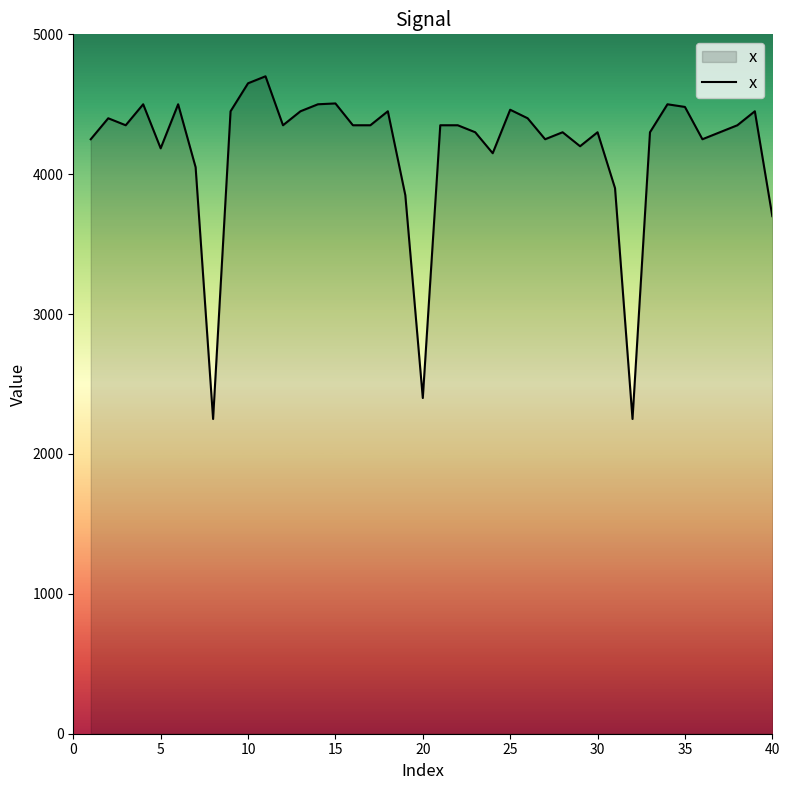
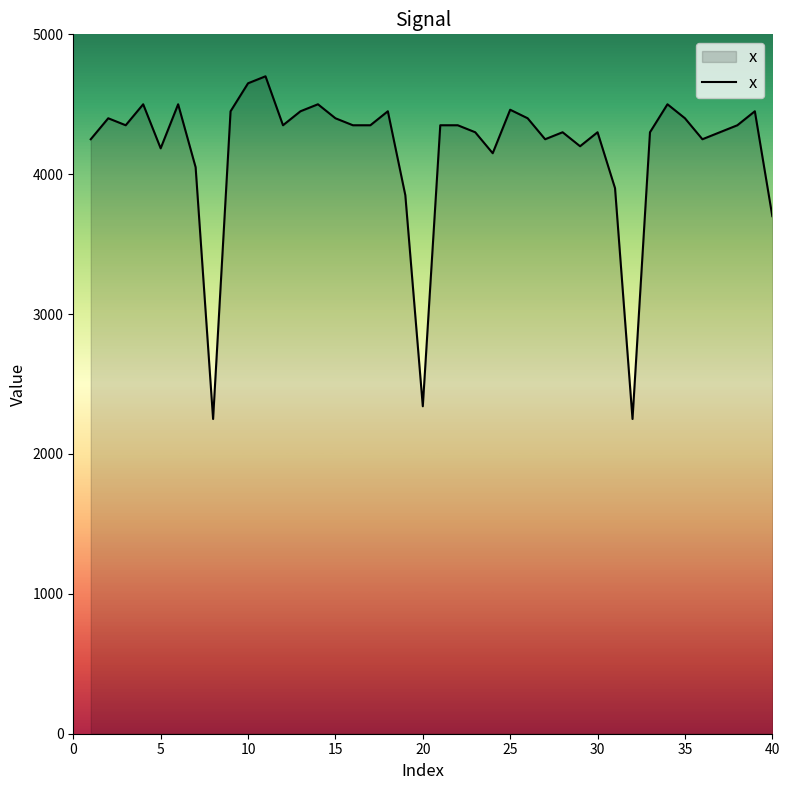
15: 4510 -> 4400
20: 2400 -> 2340
35: 4480 -> 4400
